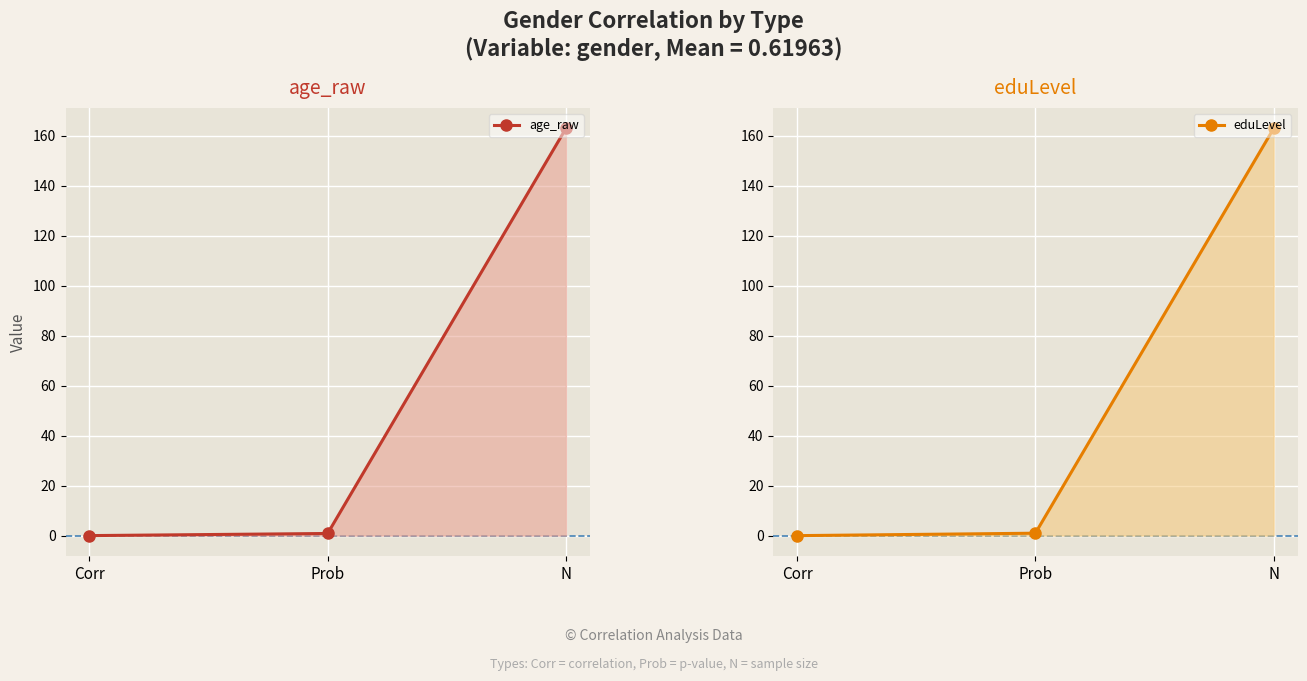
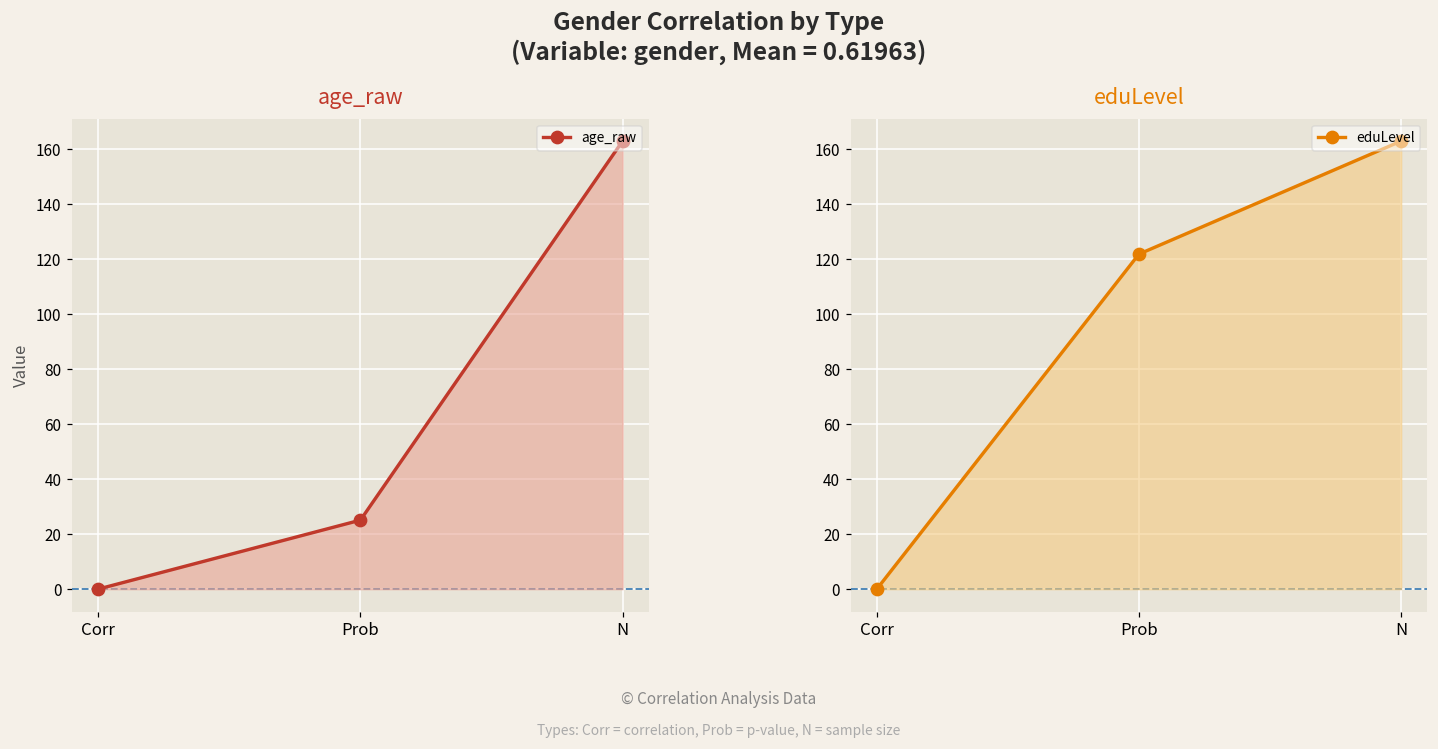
age_raw, Prob: 1 -> 25
eduLevel, Prob: 1 -> 122
